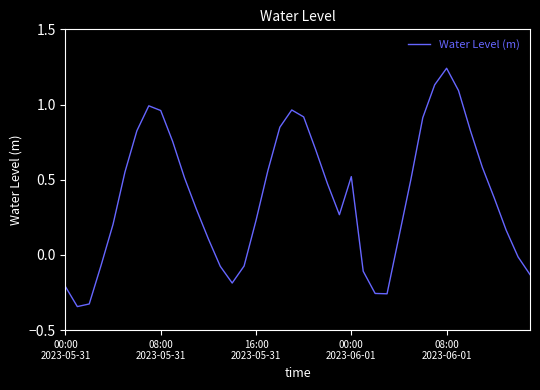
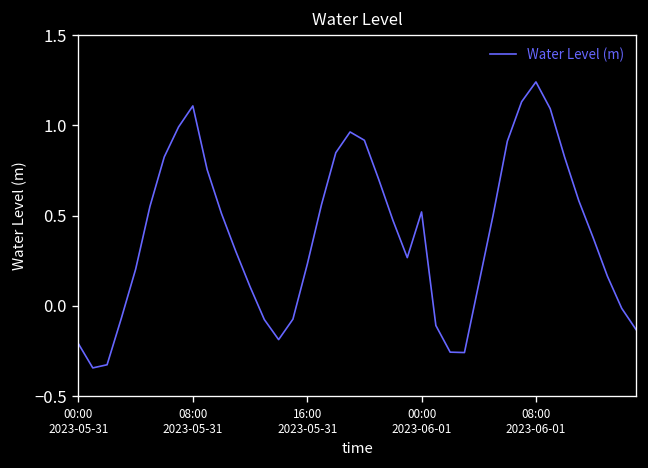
08:00 2023-05-31: 0.96 -> 1.11
